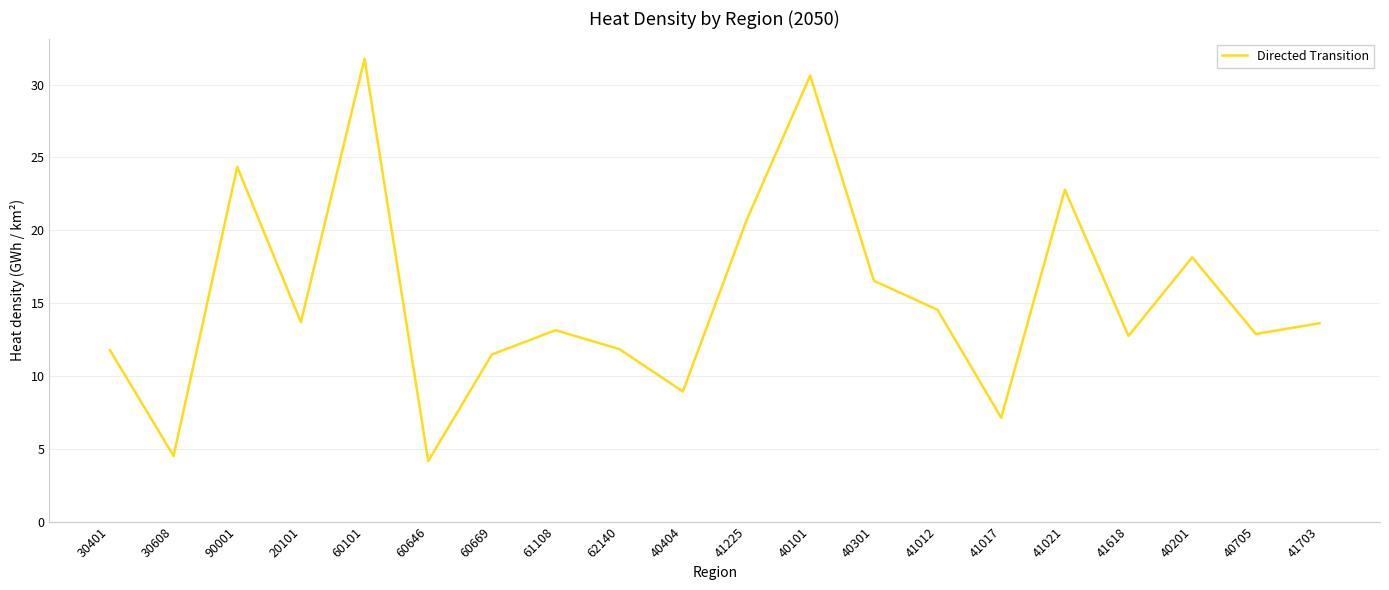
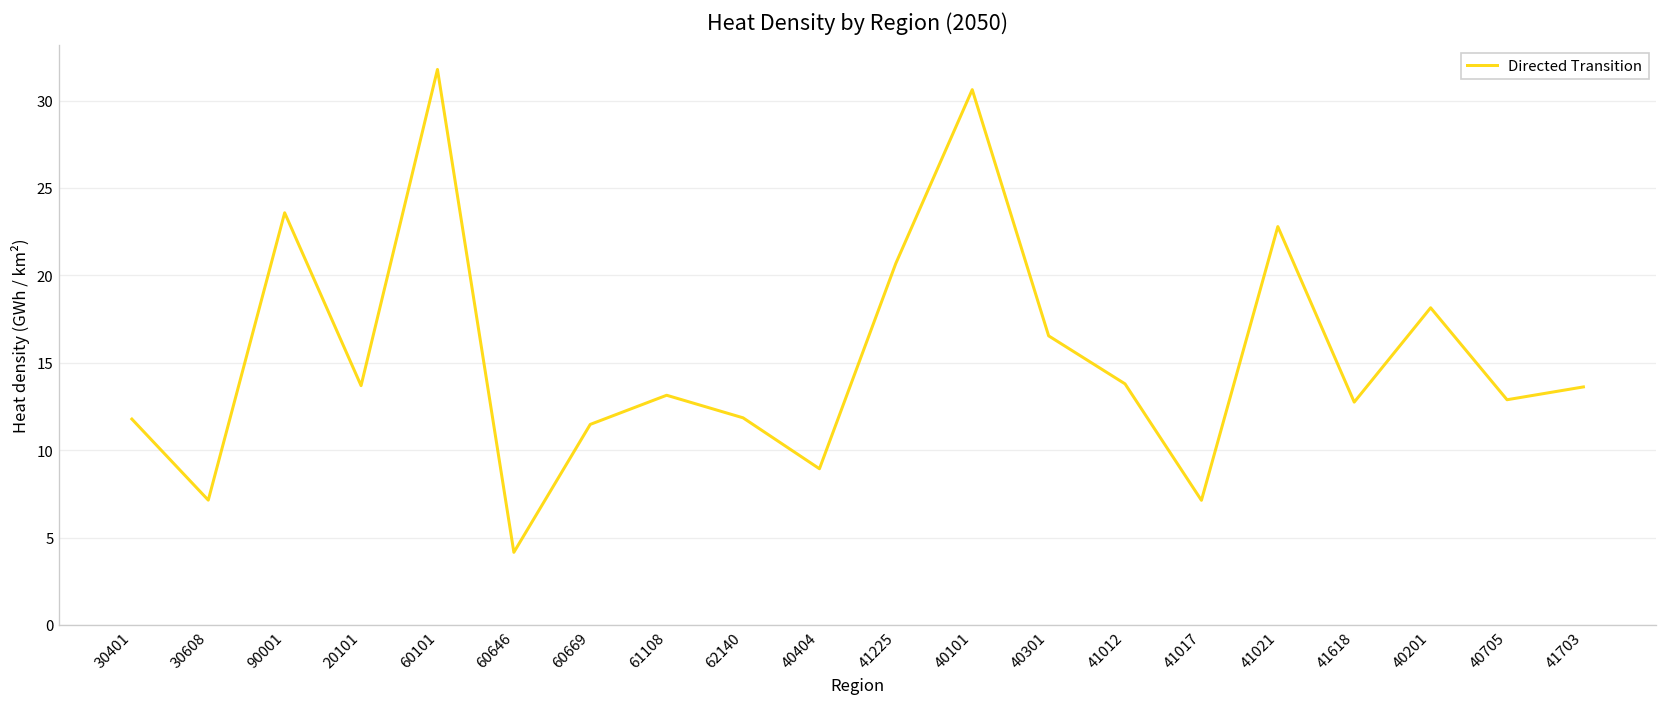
30608: 4.5 -> 7.1
90001: 24.4 -> 23.6
41012: 14.5 -> 13.8
